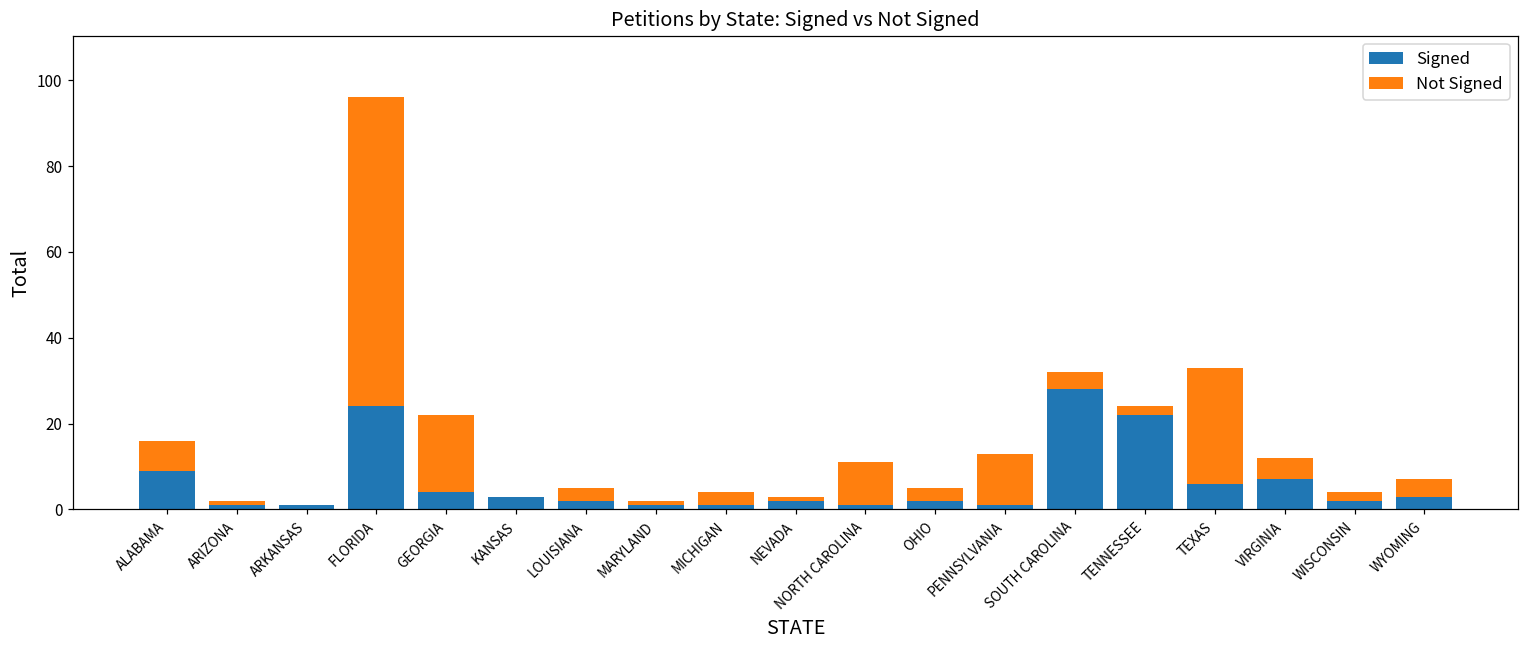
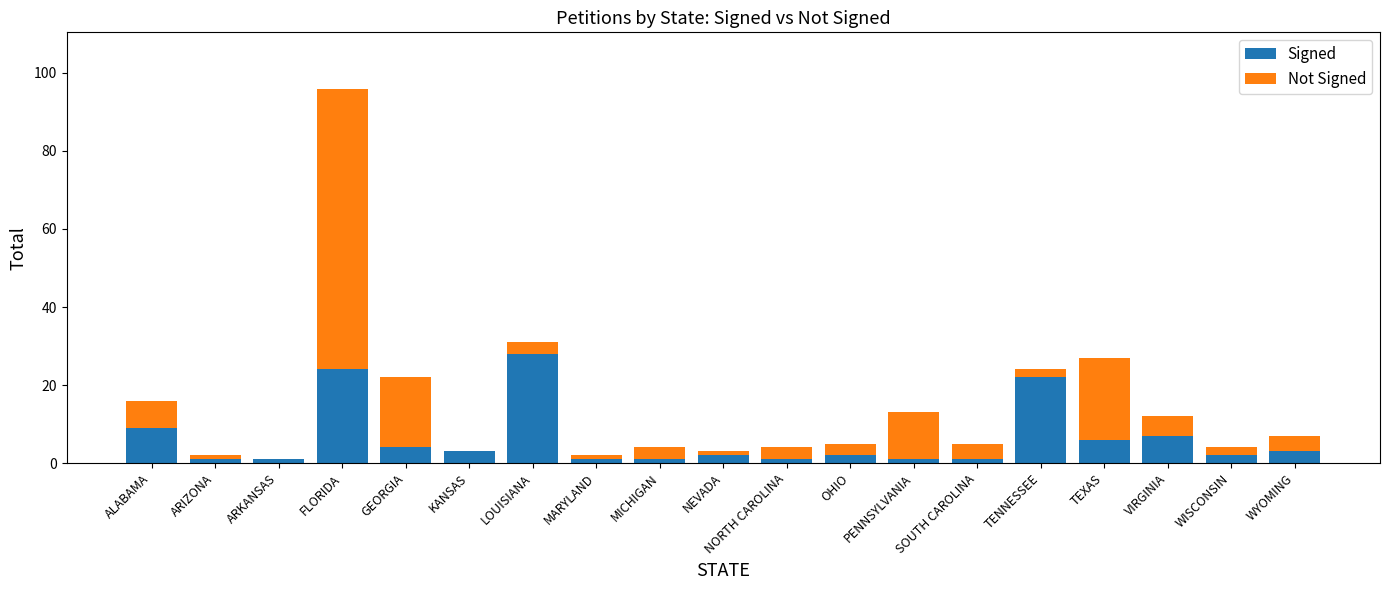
Signed, LOUISIANA: 2 -> 28
Not Signed, NORTH CAROLINA: 10 -> 3
Signed, SOUTH CAROLINA: 28 -> 1
Not Signed, TEXAS: 27 -> 21
